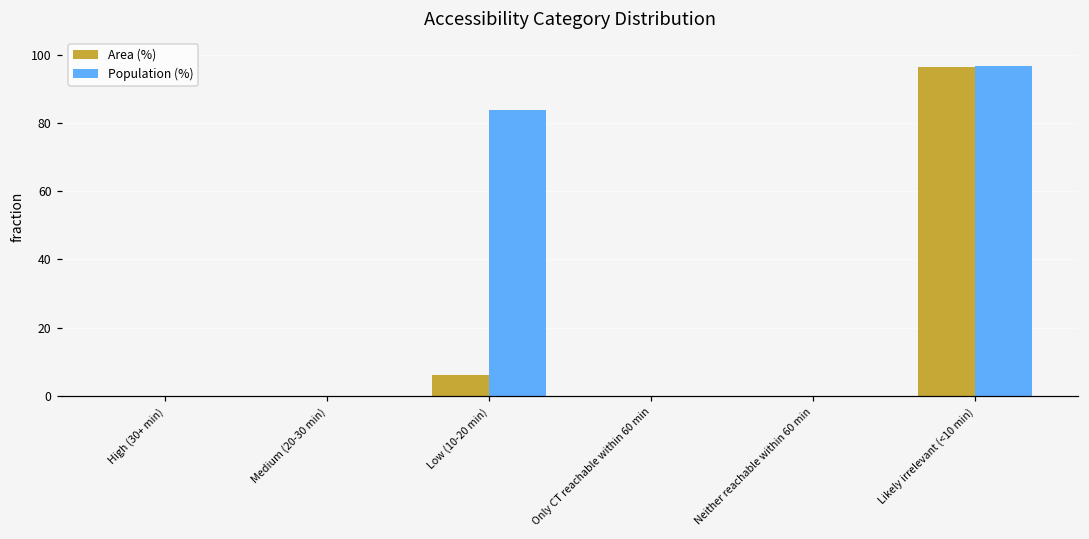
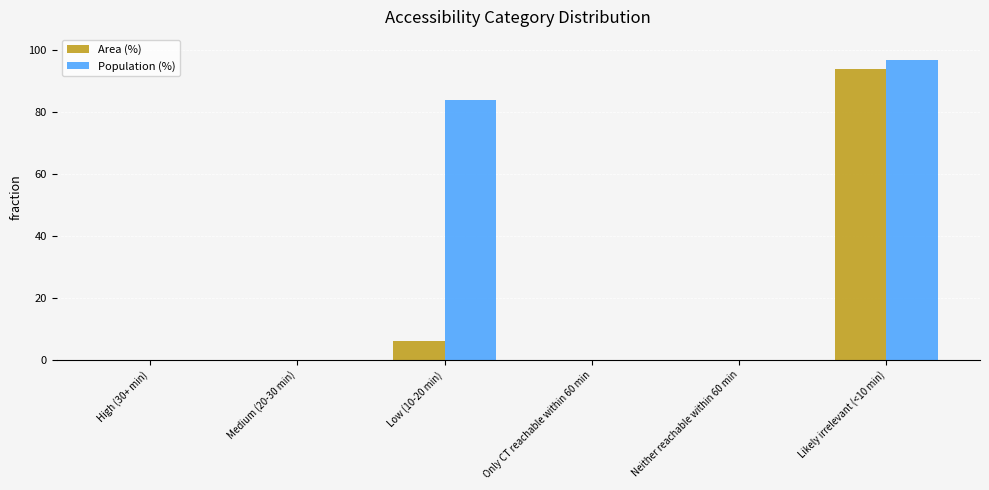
Area (%), Likely irrelevant (<10 min): 96 -> 94
